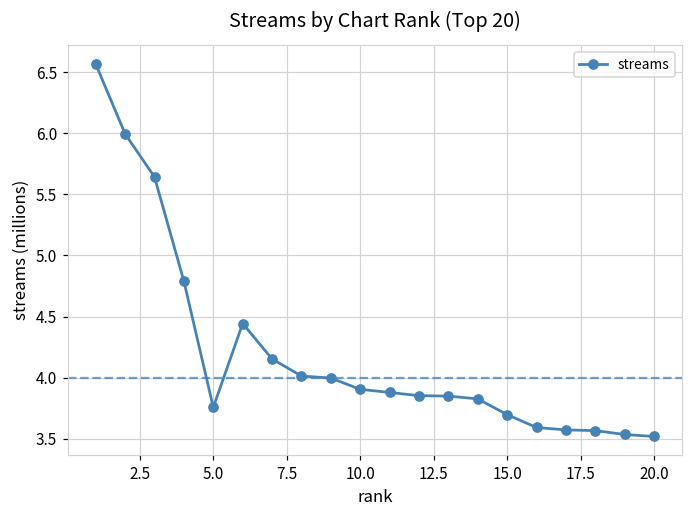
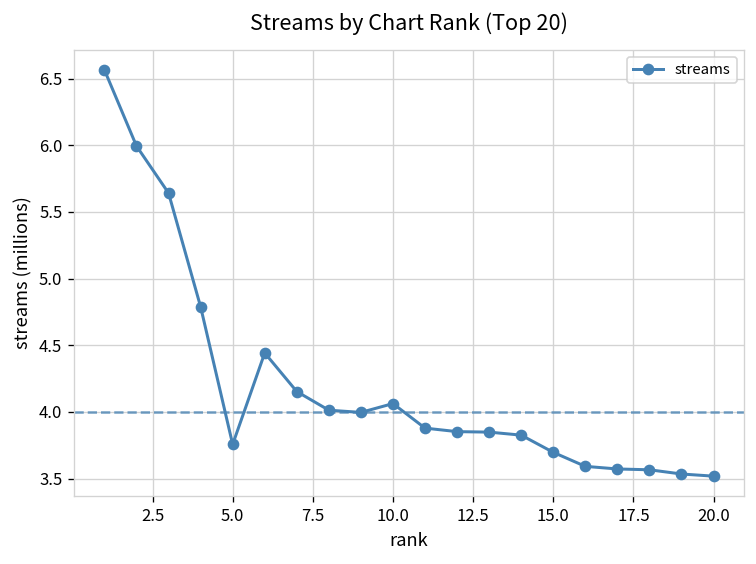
10.0: 3.90 -> 4.06
